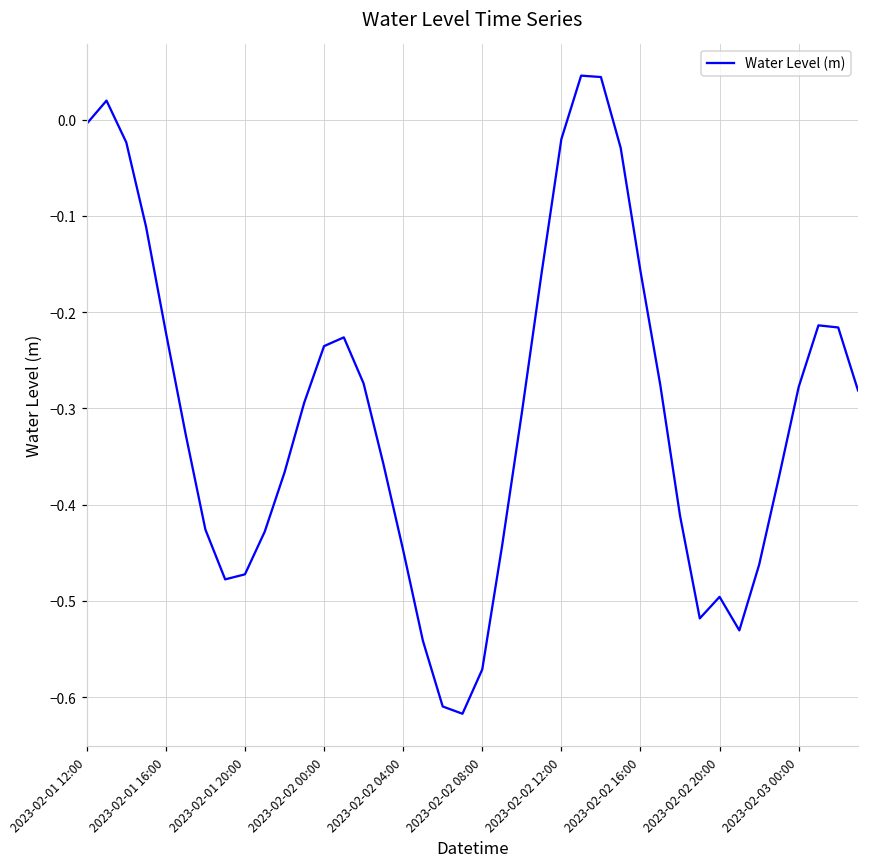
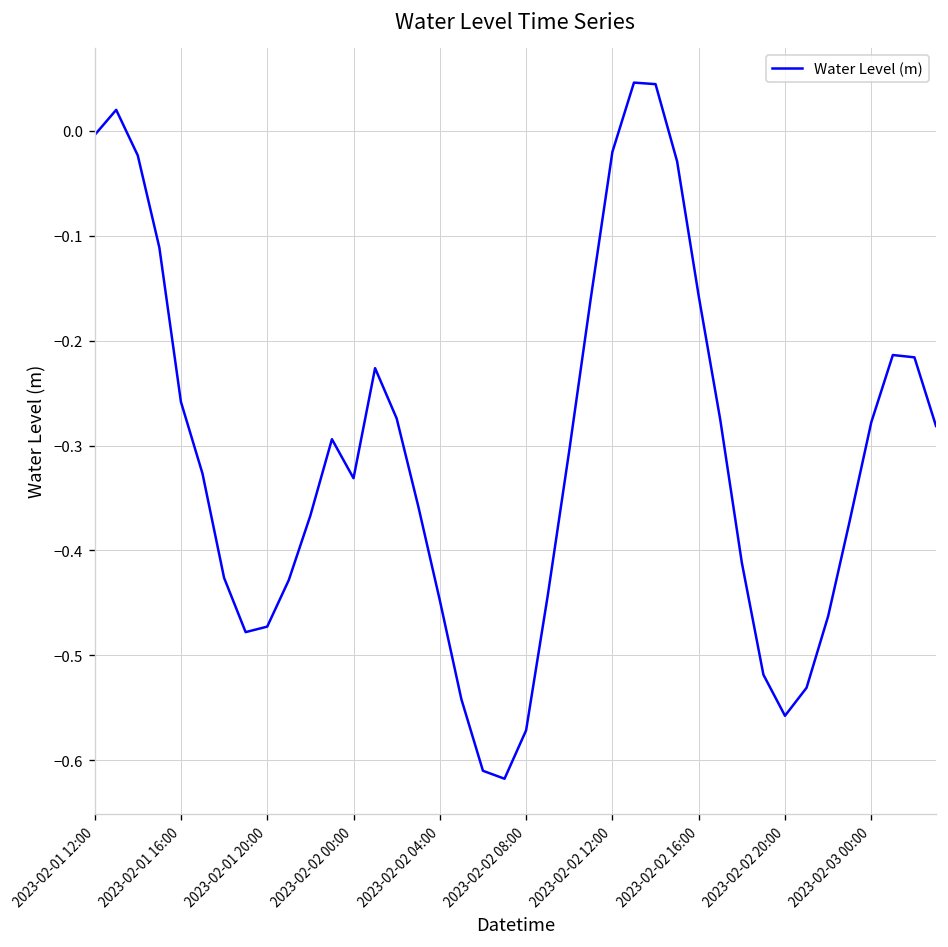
2023-02-01 16:00: -0.22 -> -0.26
2023-02-02 00:00: -0.24 -> -0.33
2023-02-02 20:00: -0.50 -> -0.56
